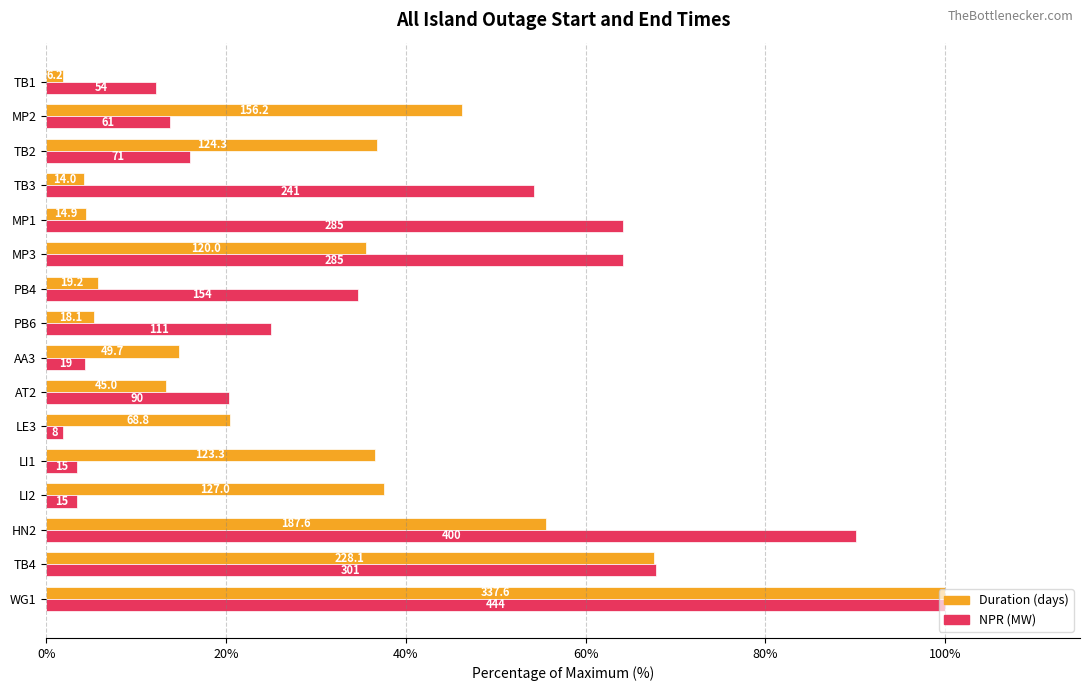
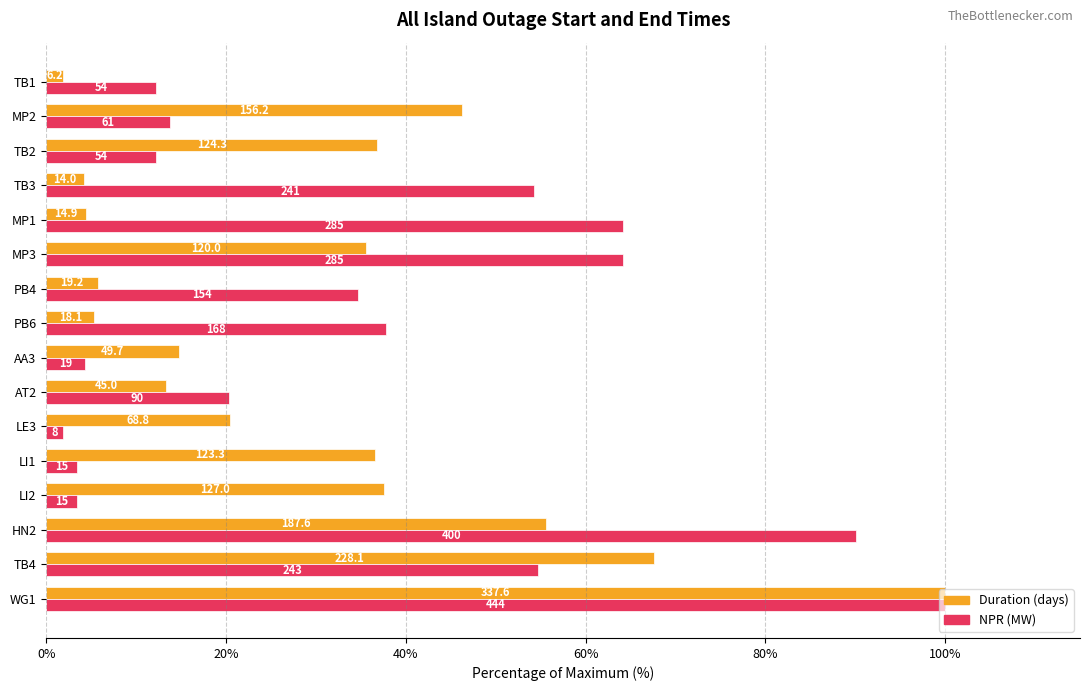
NPR (MW), TB2: 71 -> 54
NPR (MW), PB6: 111 -> 168
NPR (MW), TB4: 301 -> 243
